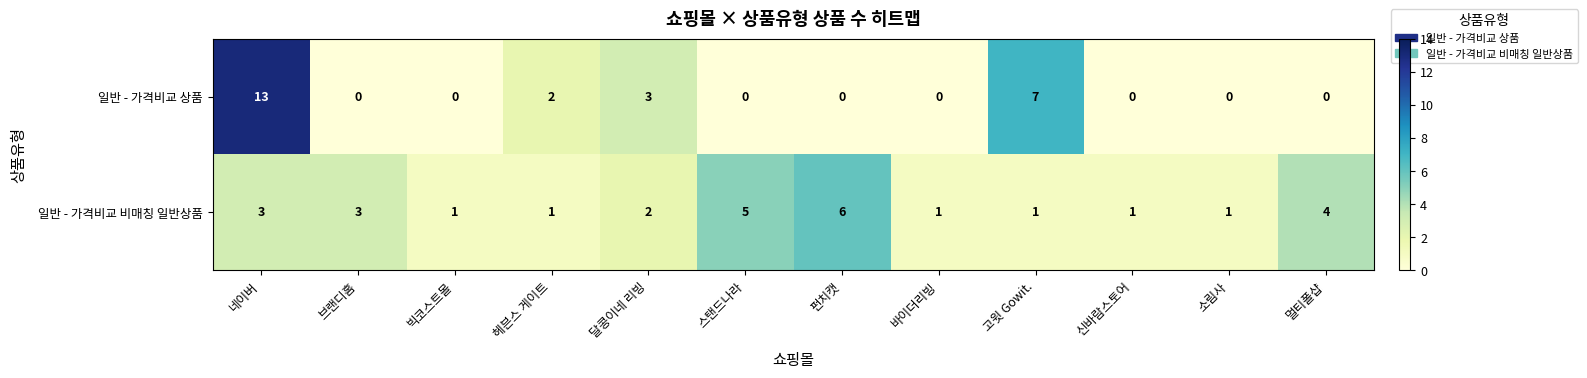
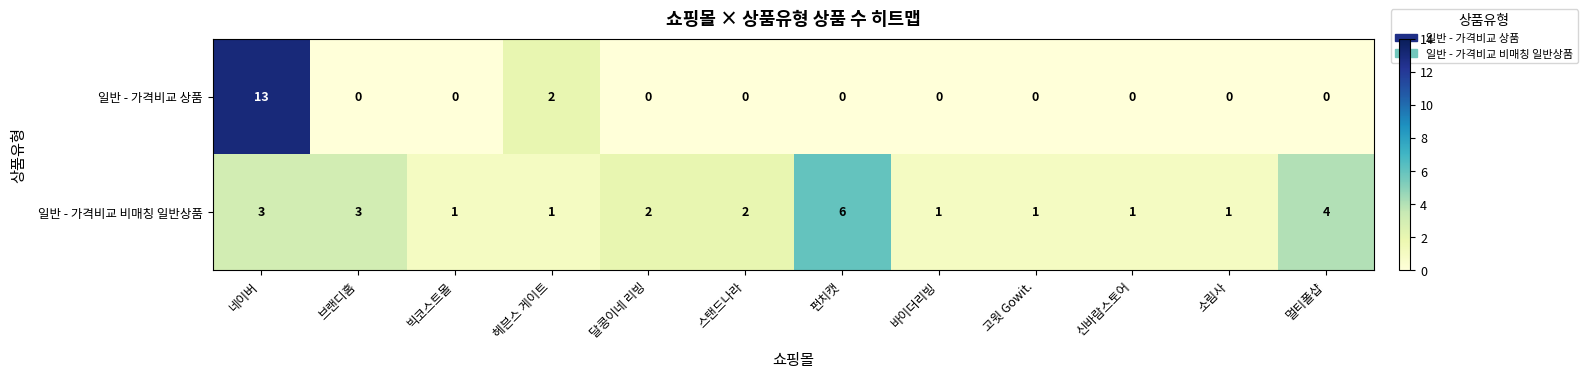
일반 - 가격비교 상품, 달콩이네 리빙: 3 -> 0
일반 - 가격비교 상품, 고윗 Gowit.: 7 -> 0
일반 - 가격비교 비매칭 일반상품, 스탠드나라: 5 -> 2
